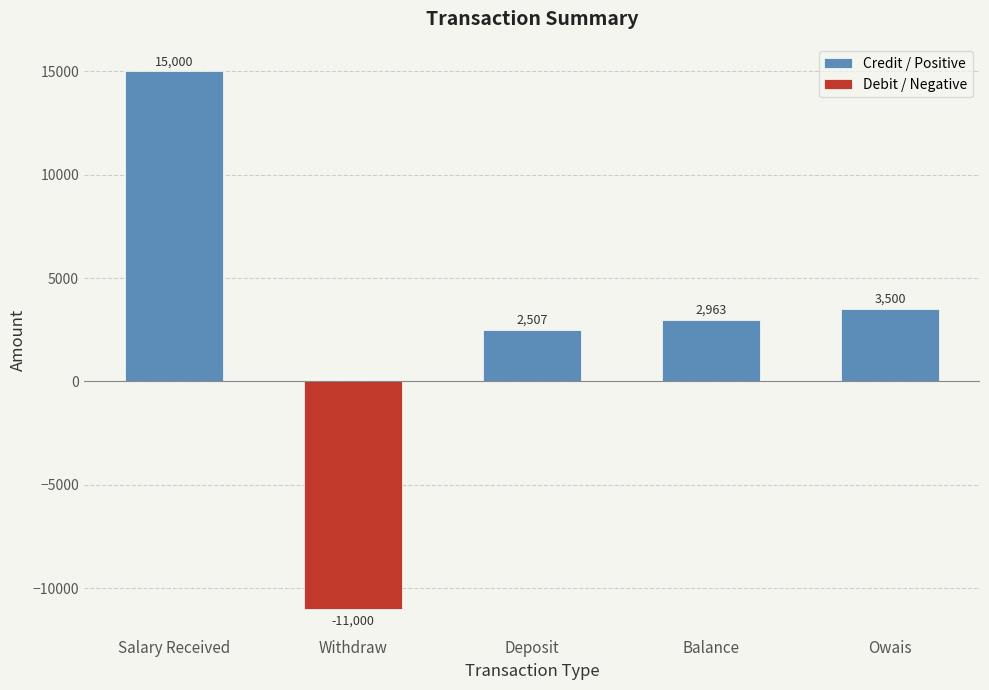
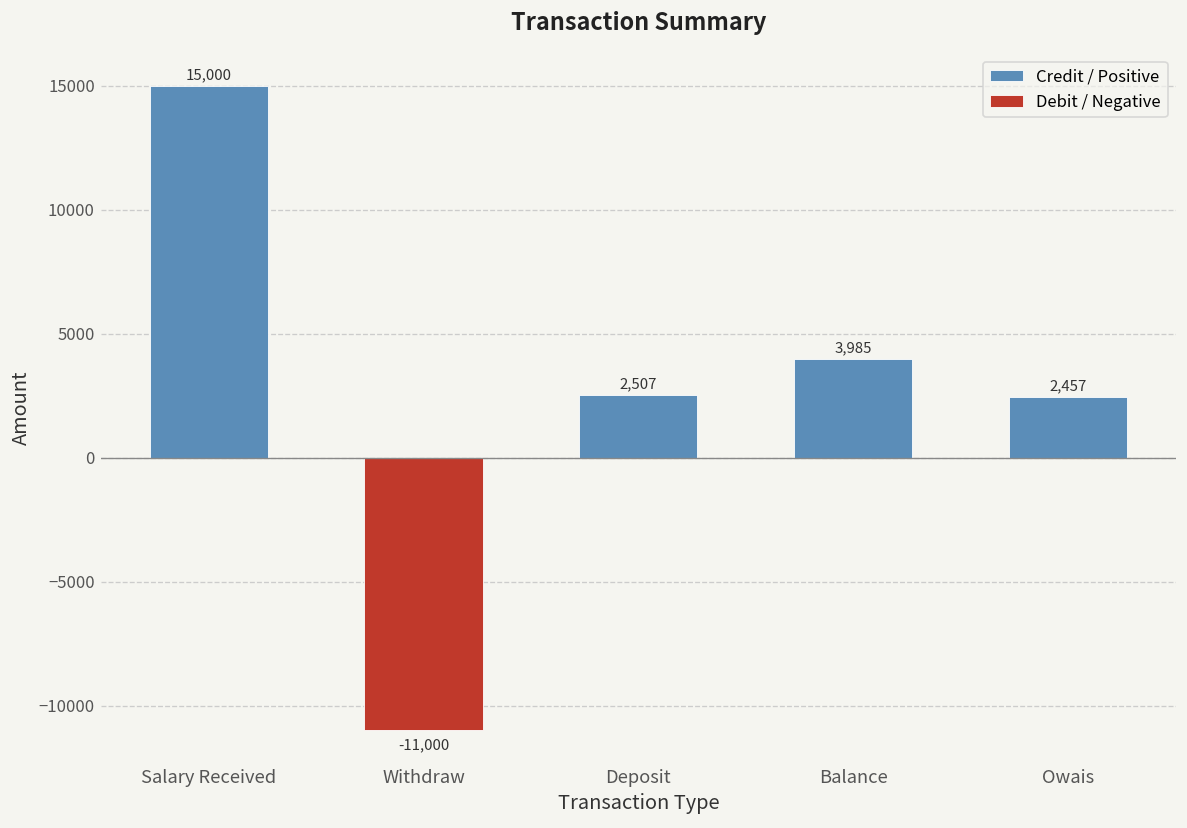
Credit / Positive, Balance: 2,963 -> 3,985
Credit / Positive, Owais: 3,500 -> 2,457
